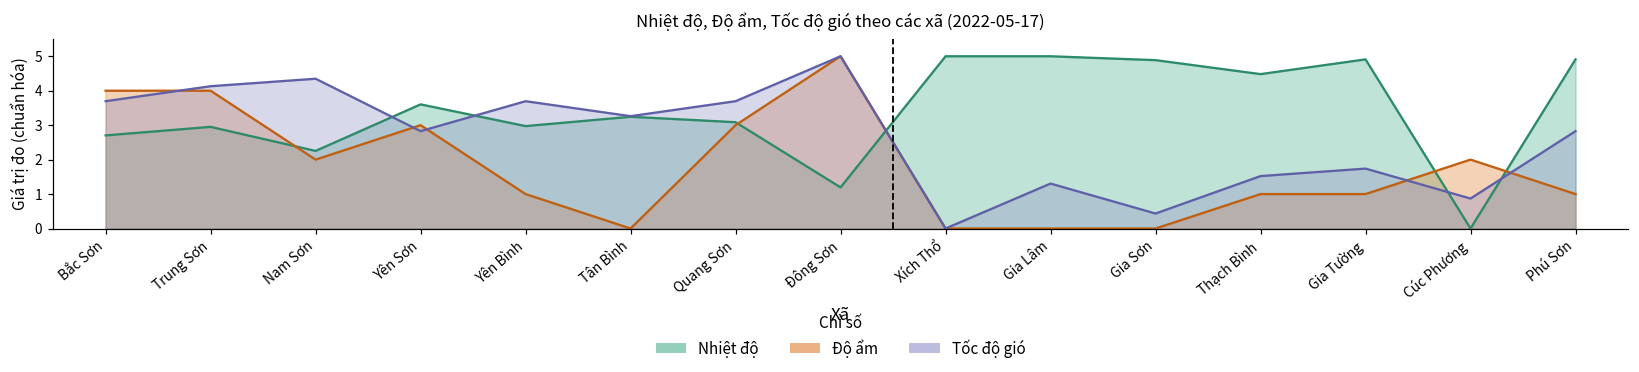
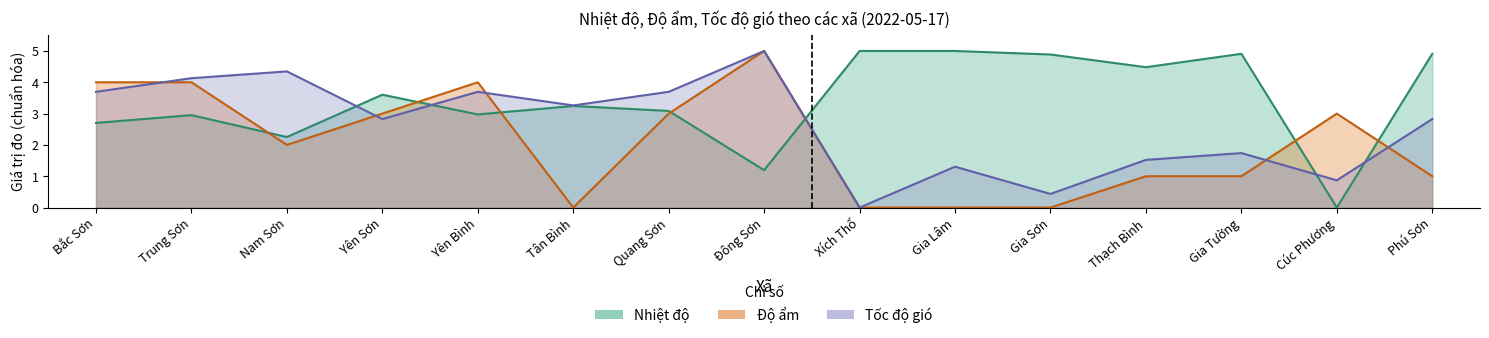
Độ ẩm, Yên Bình: 1.0 -> 4.0
Độ ẩm, Cúc Phương: 2.0 -> 3.0
